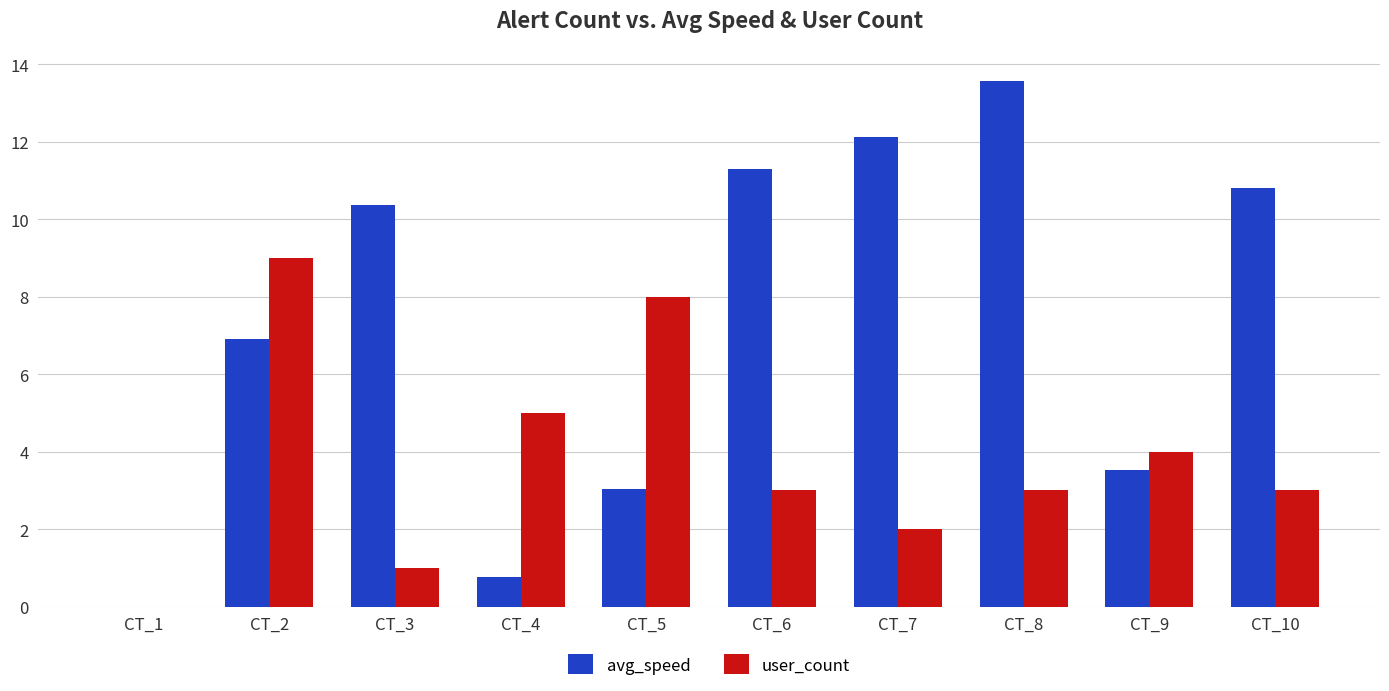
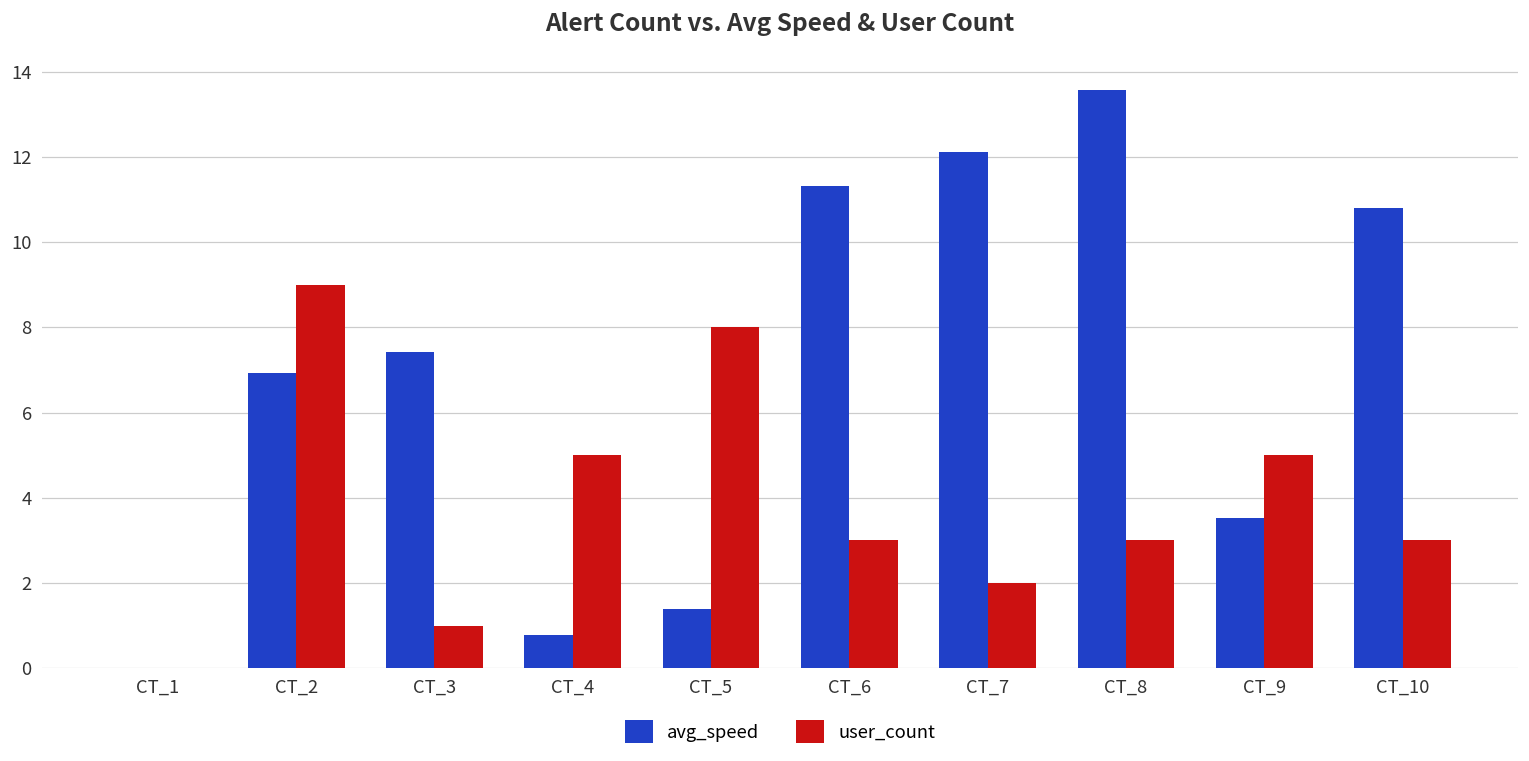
avg_speed, CT_3: 10.4 -> 7.4
avg_speed, CT_5: 3.0 -> 1.4
user_count, CT_9: 4 -> 5
